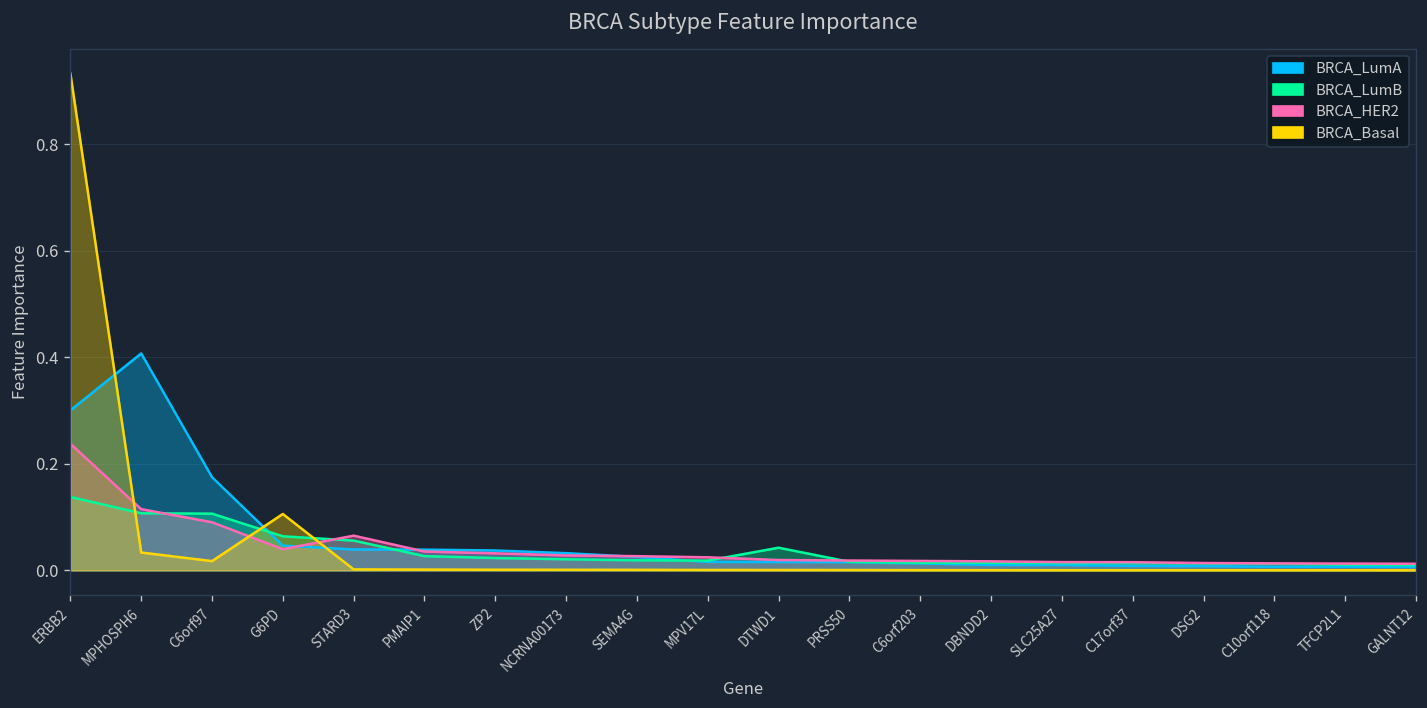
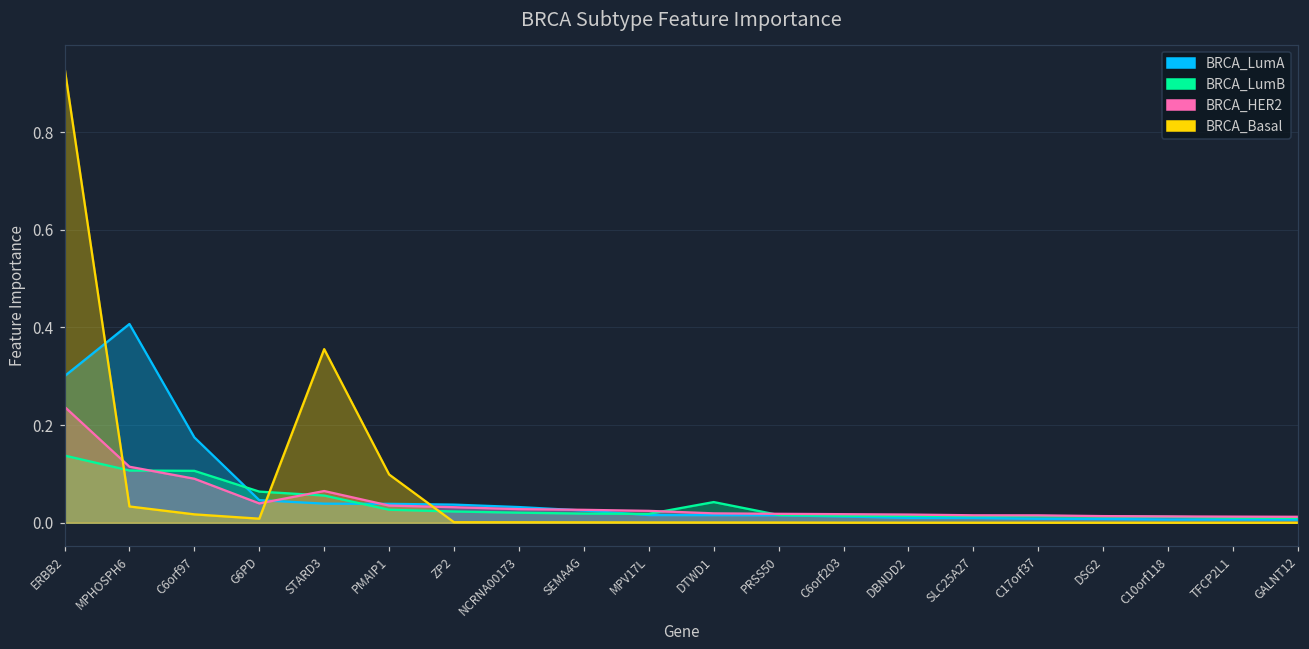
BRCA_Basal, G6PD: 0.11 -> 0.01
BRCA_Basal, STARD3: 0.00 -> 0.36
BRCA_Basal, PMAIP1: 0.00 -> 0.10
